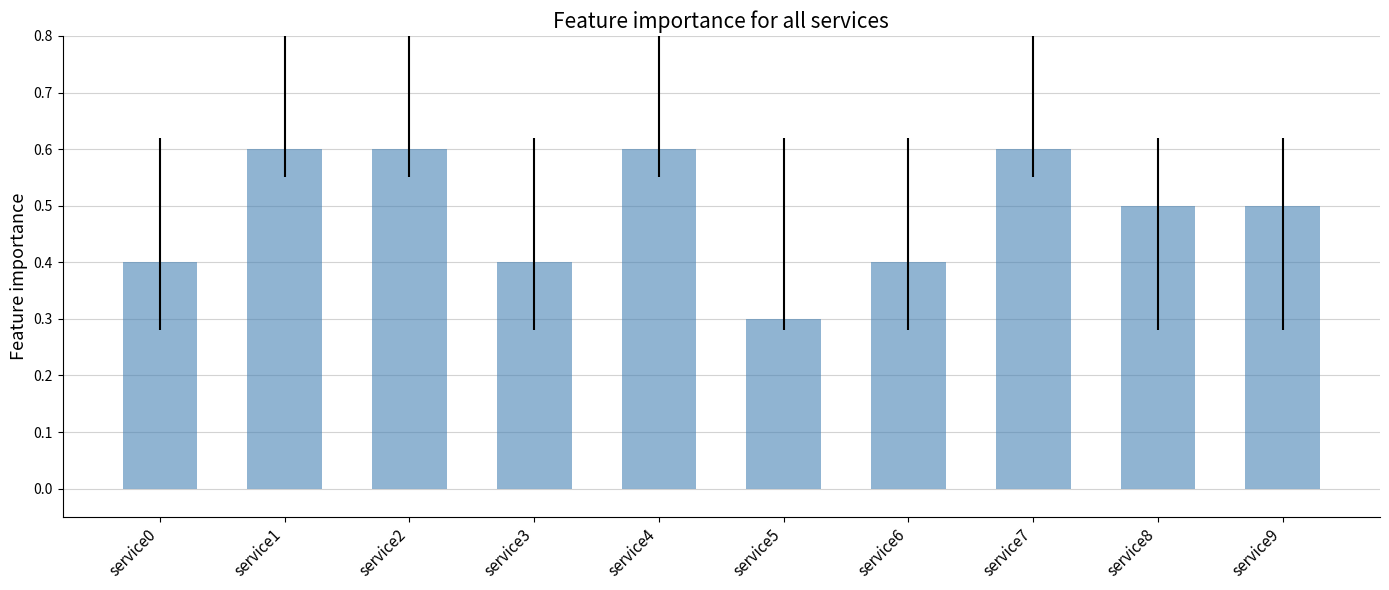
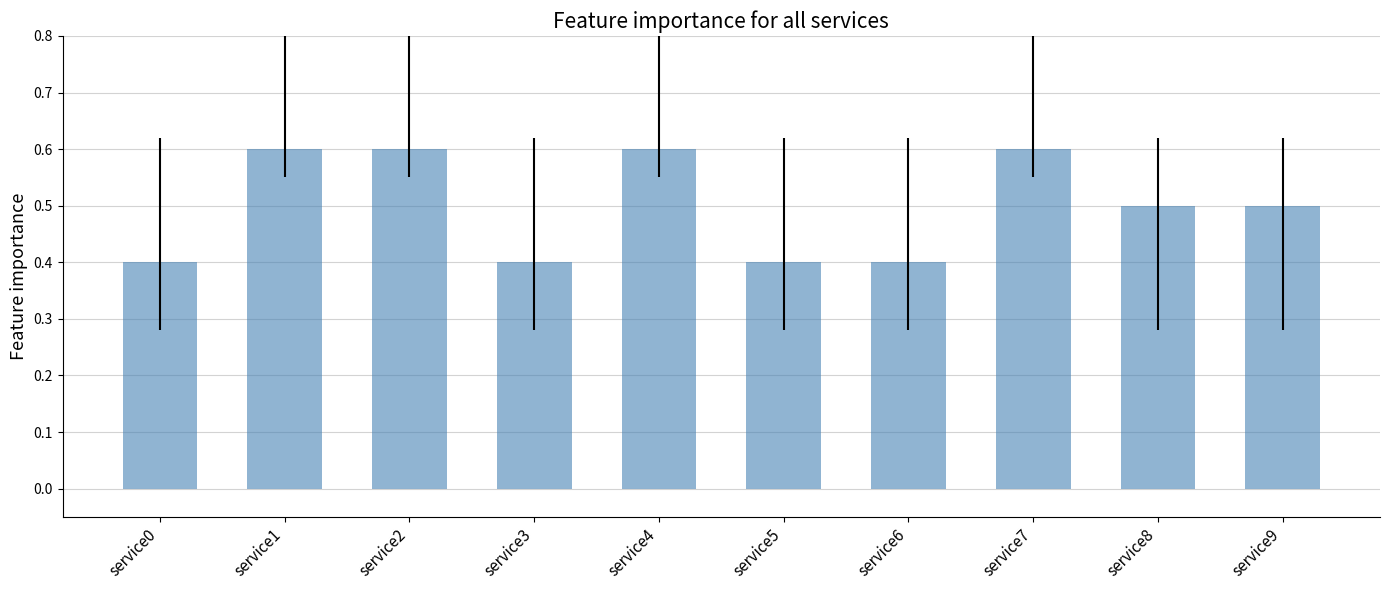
service5: 0.3 -> 0.4
